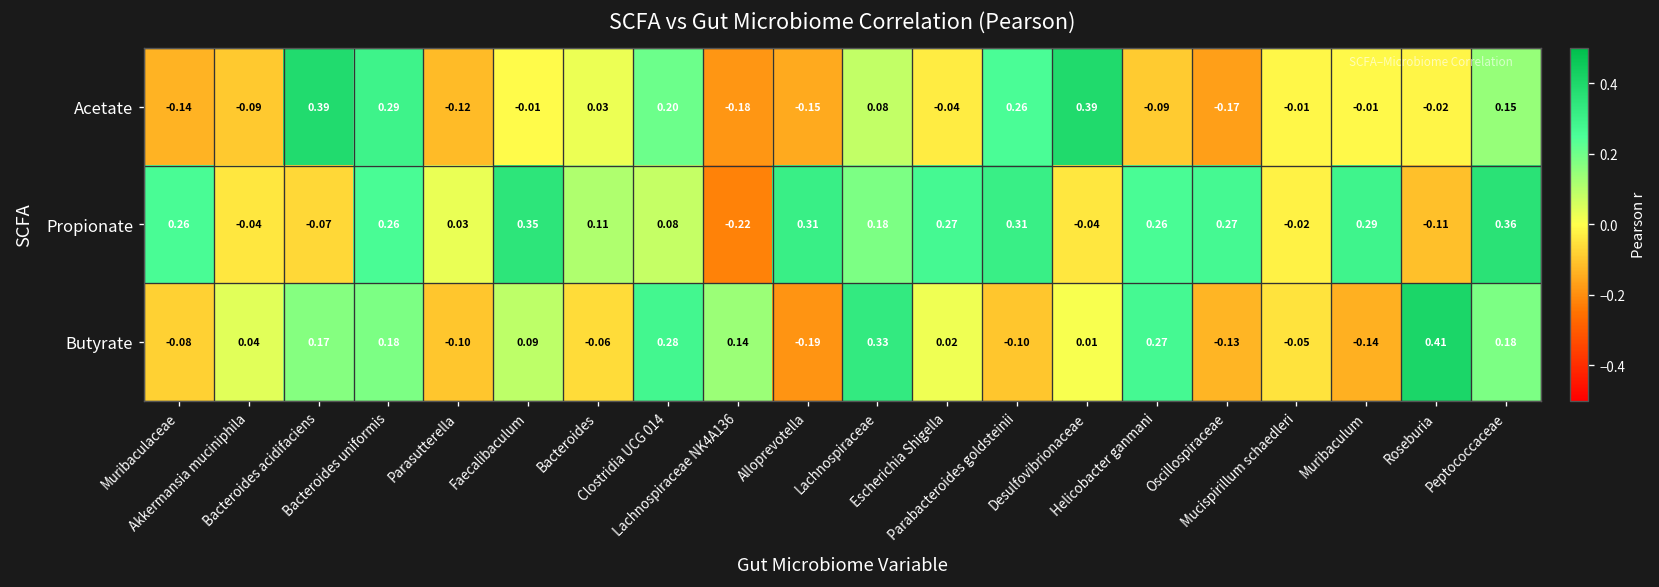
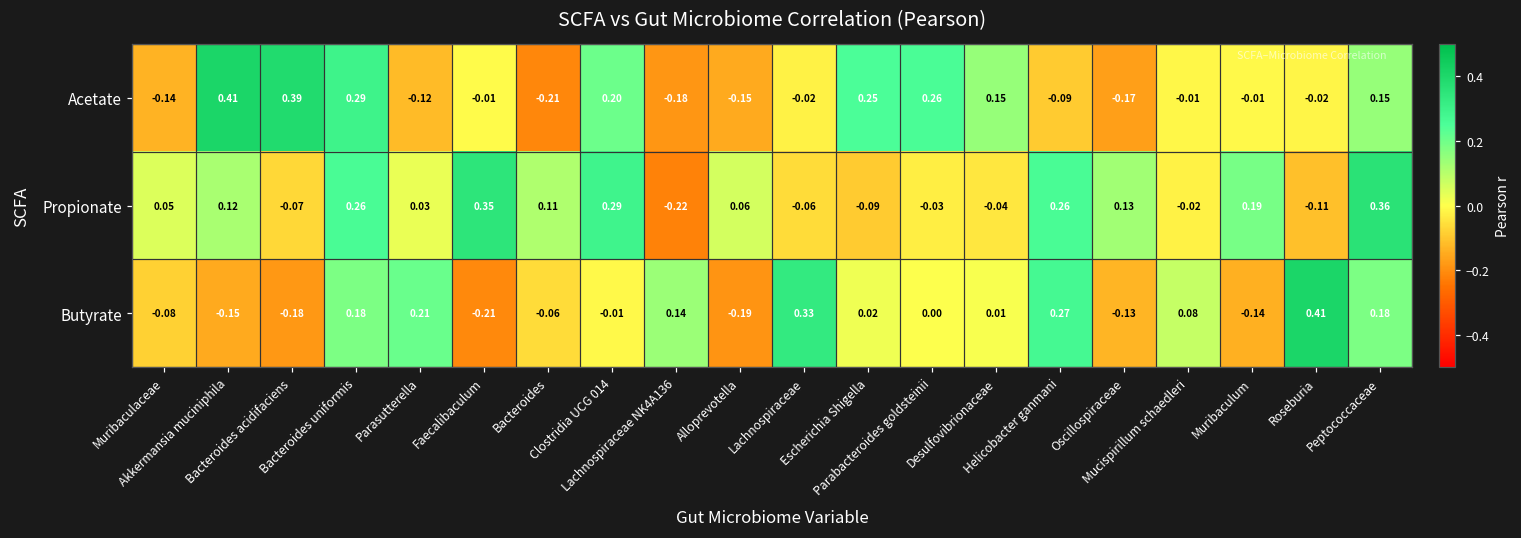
Acetate, Akkermansia muciniphila: -0.09 -> 0.41
Acetate, Bacteroides: 0.03 -> -0.21
Acetate, Lachnospiraceae: 0.08 -> -0.02
Acetate, Escherichia Shigella: -0.04 -> 0.25
Acetate, Desulfovibrionaceae: 0.39 -> 0.15
Propionate, Muribaculaceae: 0.26 -> 0.05
Propionate, Akkermansia muciniphila: -0.04 -> 0.12
Propionate, Clostridia UCG 014: 0.08 -> 0.29
Propionate, Alloprevotella: 0.31 -> 0.06
Propionate, Lachnospiraceae: 0.18 -> -0.06
Propionate, Escherichia Shigella: 0.27 -> -0.09
Propionate, Parabacteroides goldsteinii: 0.31 -> -0.03
Propionate, Oscillospiraceae: 0.27 -> 0.13
Propionate, Muribaculum: 0.29 -> 0.19
Butyrate, Akkermansia muciniphila: 0.04 -> -0.15
Butyrate, Bacteroides acidifaciens: 0.17 -> -0.18
Butyrate, Parasutterella: -0.10 -> 0.21
Butyrate, Faecalibaculum: 0.09 -> -0.21
Butyrate, Clostridia UCG 014: 0.28 -> -0.01
Butyrate, Parabacteroides goldsteinii: -0.10 -> 0.00
Butyrate, Mucispirillum schaedleri: -0.05 -> 0.08
